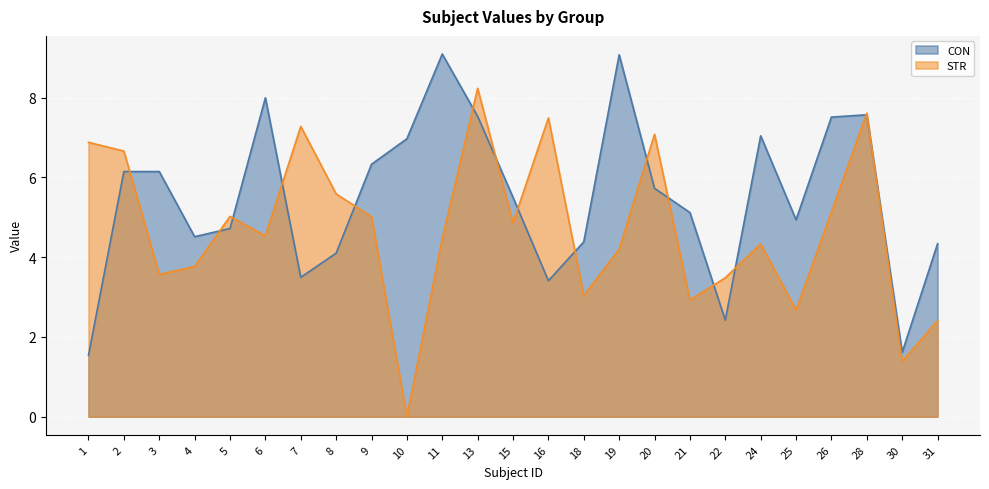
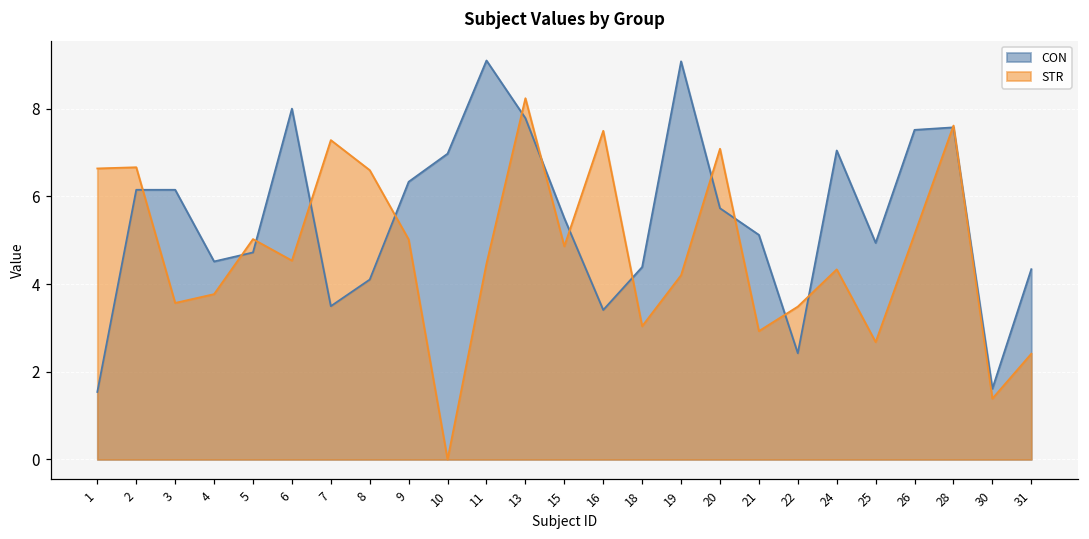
STR, 1: 6.9 -> 6.6
STR, 8: 5.6 -> 6.6
CON, 13: 7.5 -> 7.8
